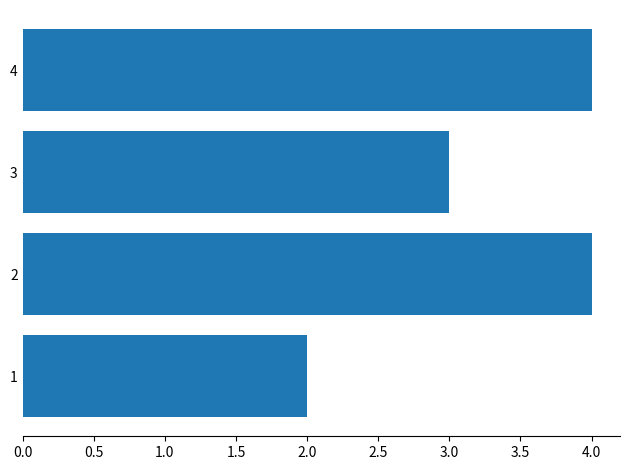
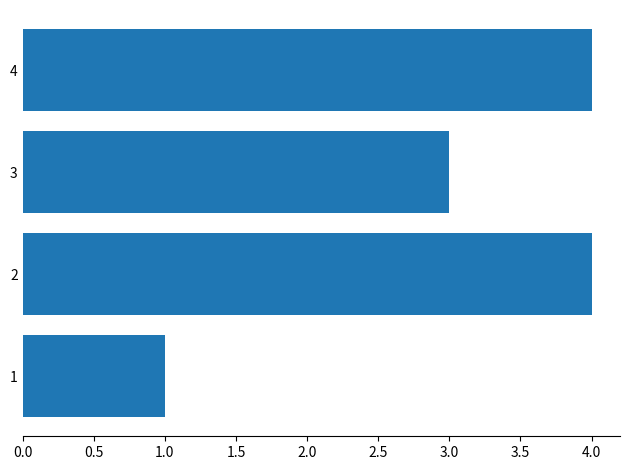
1: 2 -> 1
